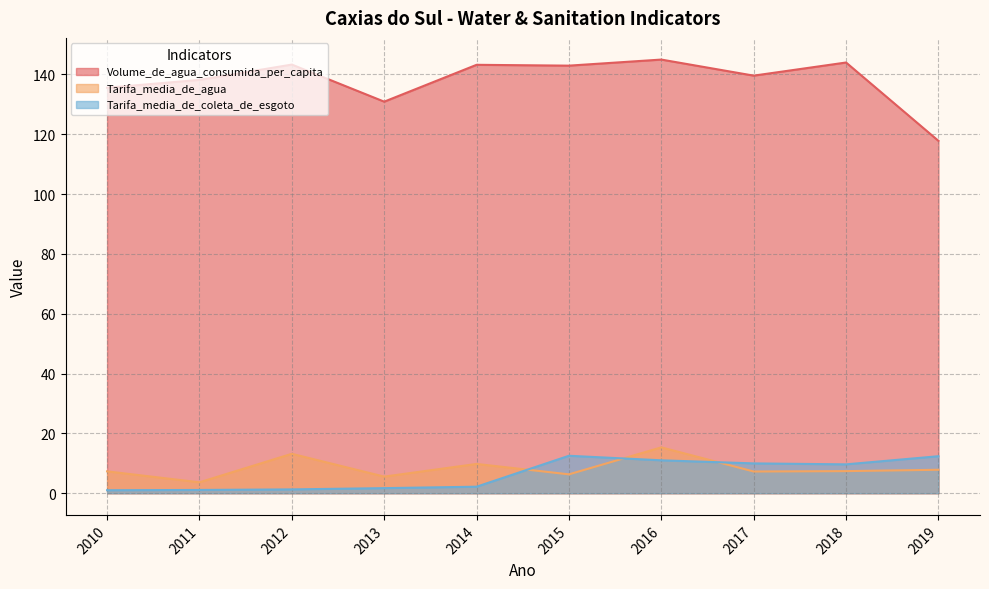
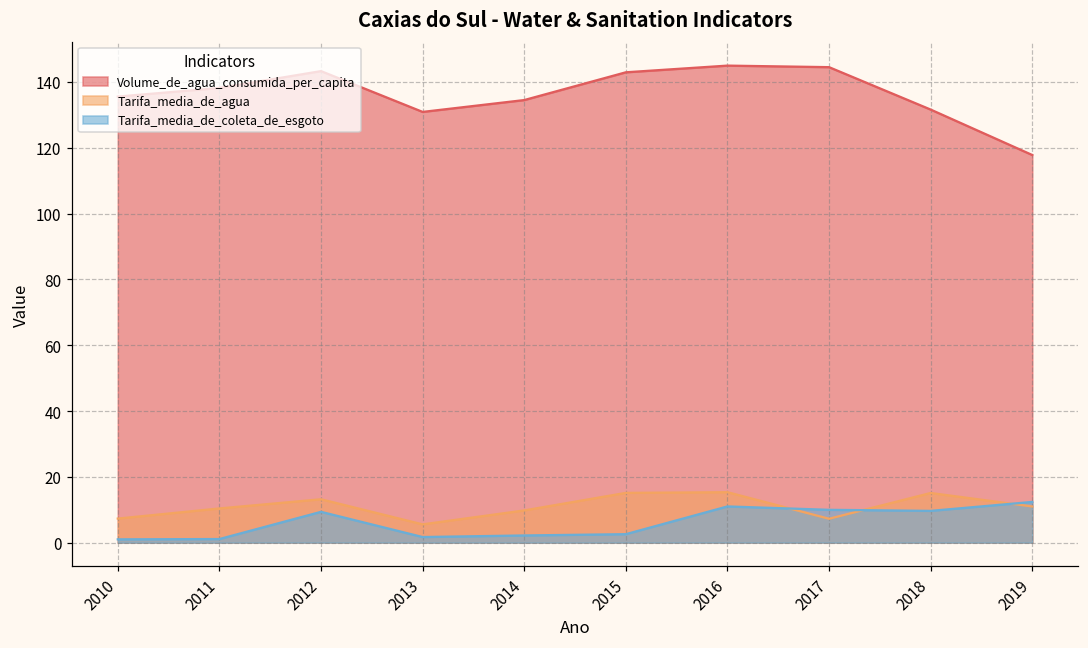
Tarifa_media_de_agua, 2011: 4 -> 10
Tarifa_media_de_coleta_de_esgoto, 2012: 1 -> 9
Volume_de_agua_consumida_per_capita, 2014: 143 -> 135
Tarifa_media_de_agua, 2015: 6 -> 15
Tarifa_media_de_coleta_de_esgoto, 2015: 13 -> 3
Volume_de_agua_consumida_per_capita, 2017: 140 -> 145
Volume_de_agua_consumida_per_capita, 2018: 144 -> 132
Tarifa_media_de_agua, 2018: 7 -> 15
Tarifa_media_de_agua, 2019: 8 -> 11
